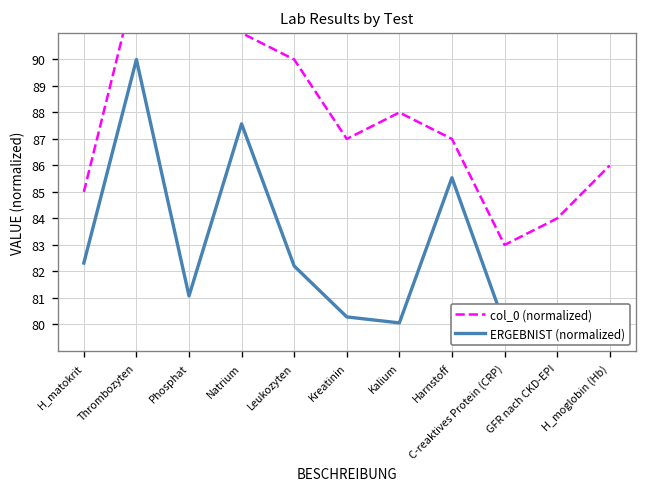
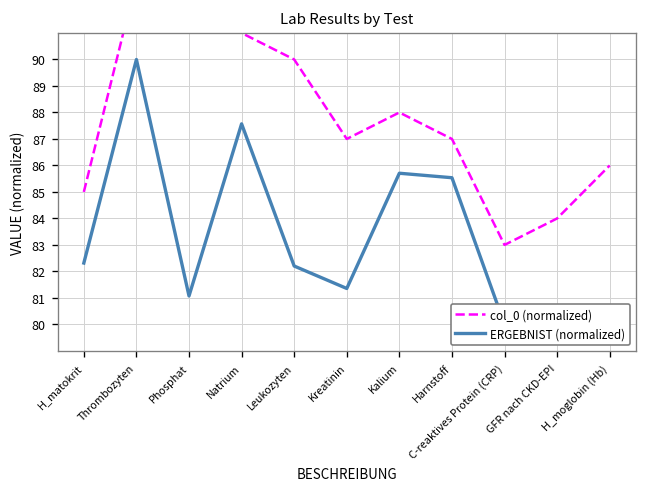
ERGEBNIST (normalized), Kreatinin: 80.3 -> 81.4
ERGEBNIST (normalized), Kalium: 80.1 -> 85.7
